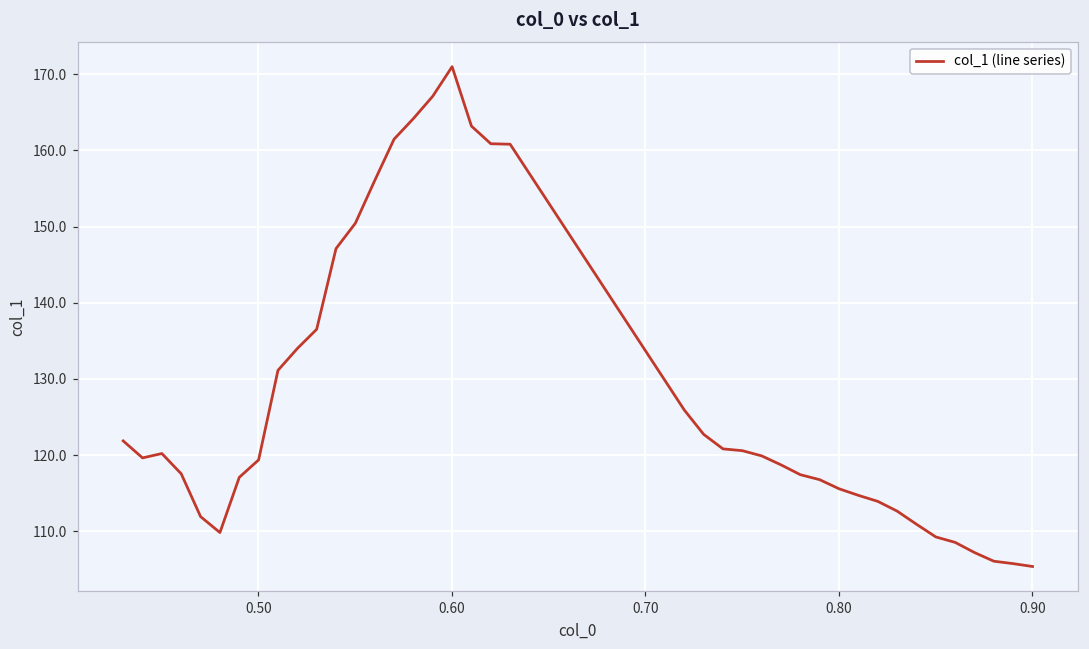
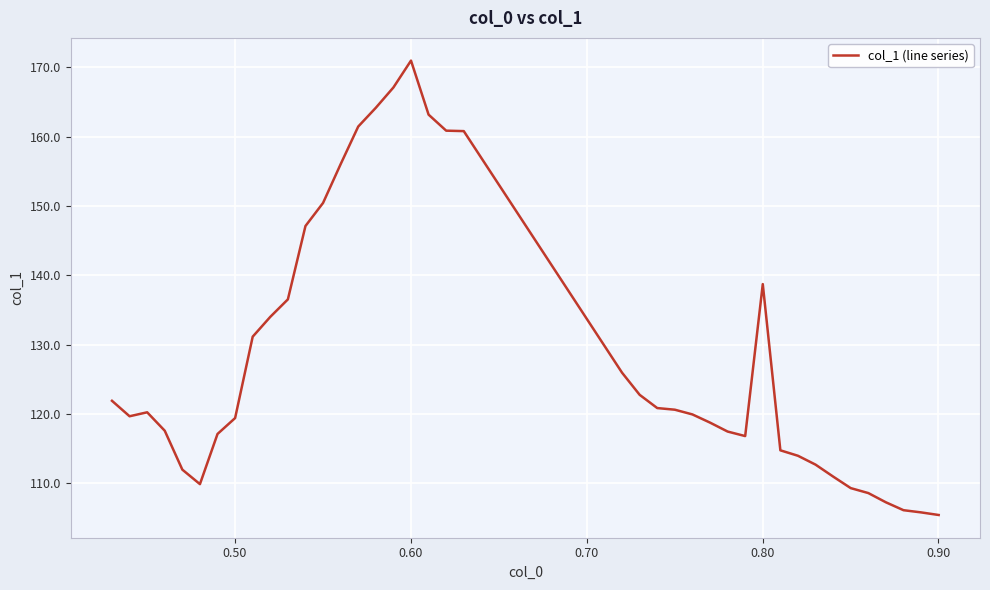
0.80: 116 -> 139
